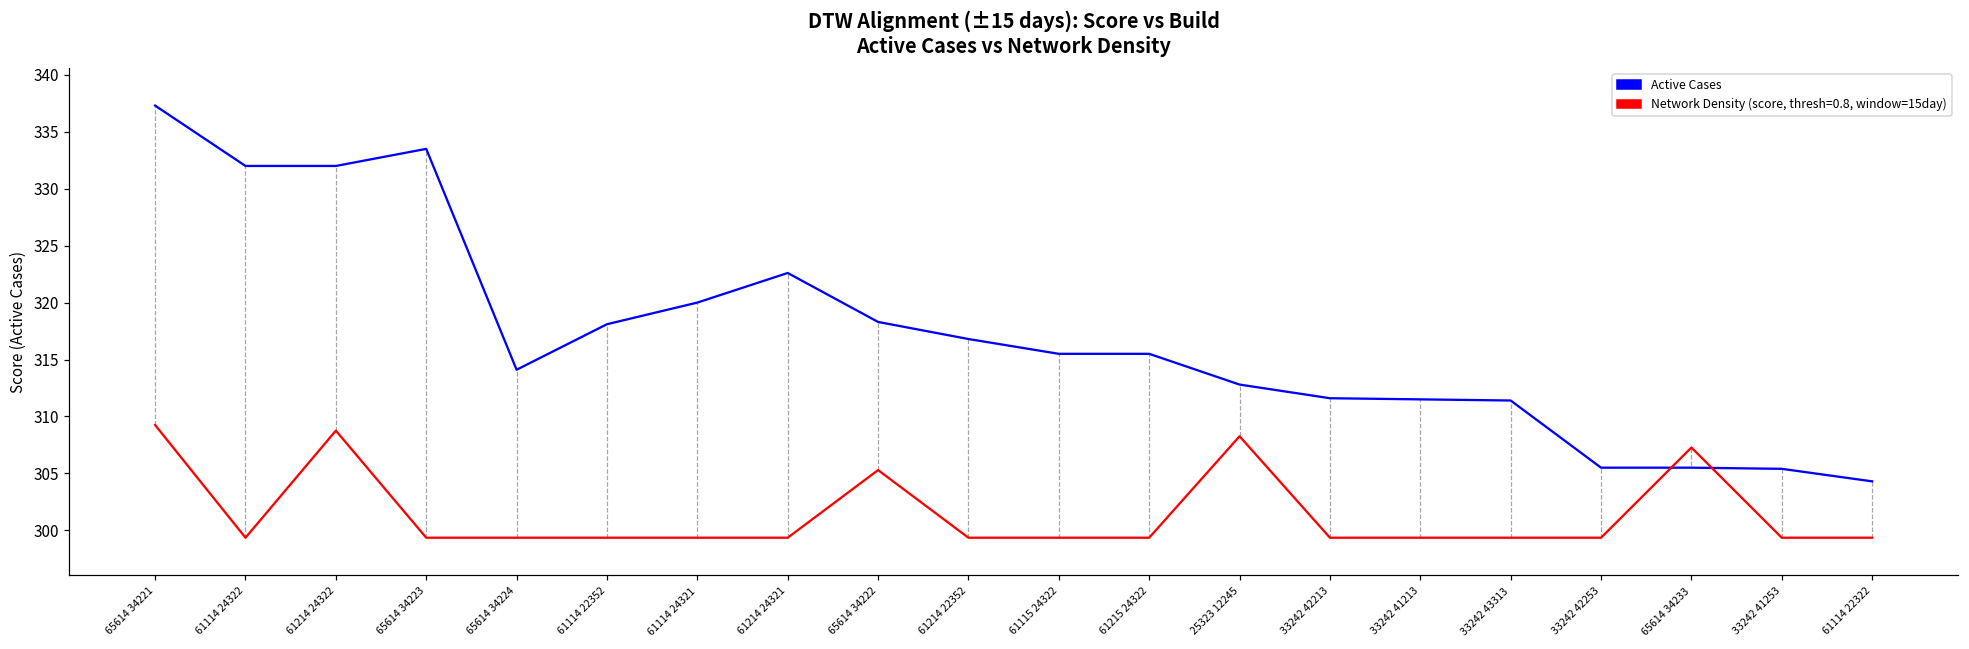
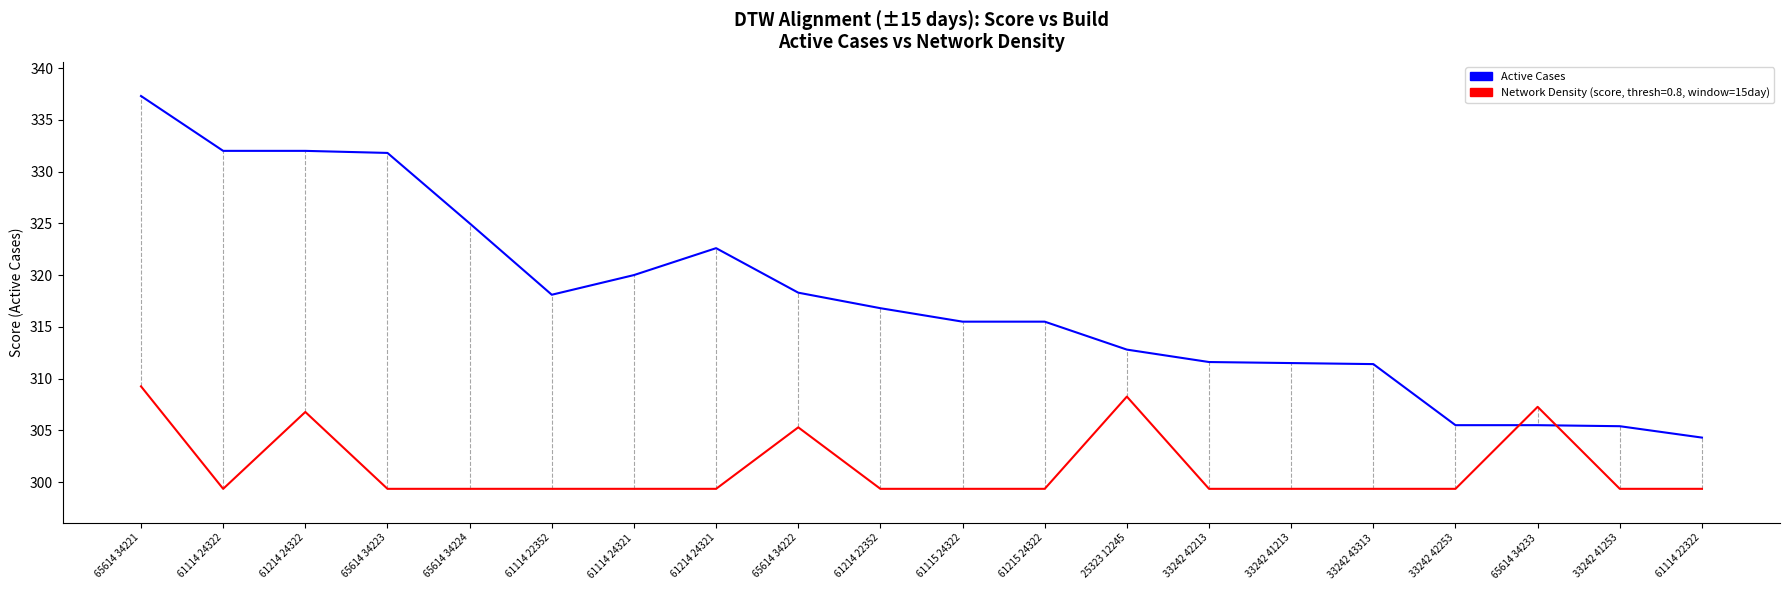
Network Density (score, thresh=0.8, window=15day), 61214 24322: 308.8 -> 306.8
Active Cases, 65614 34223: 333.5 -> 331.8
Active Cases, 65614 34224: 314.1 -> 325.0
